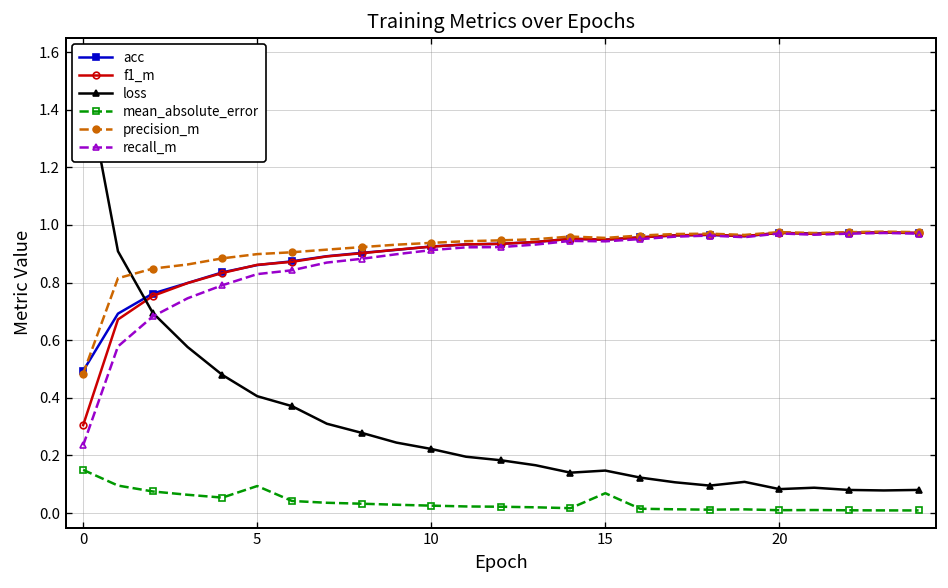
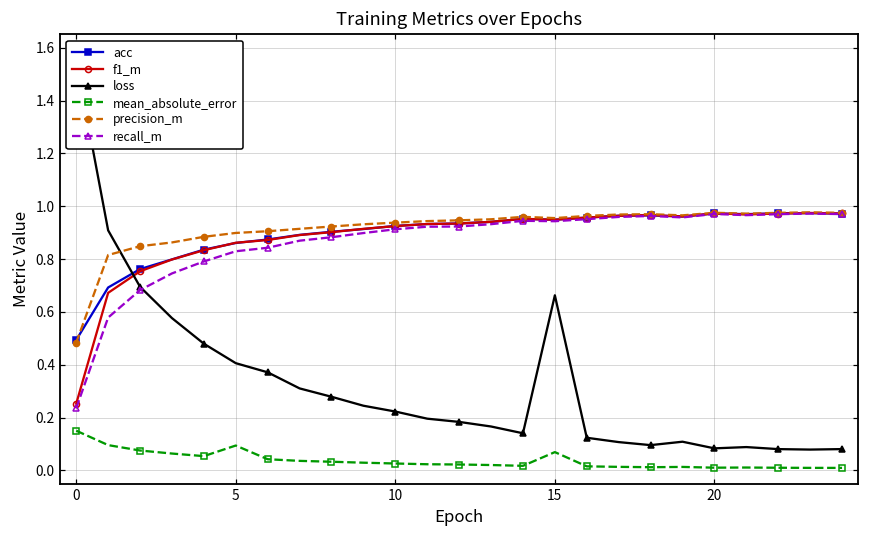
f1_m, 0: 0.31 -> 0.25
loss, 15: 0.15 -> 0.66
